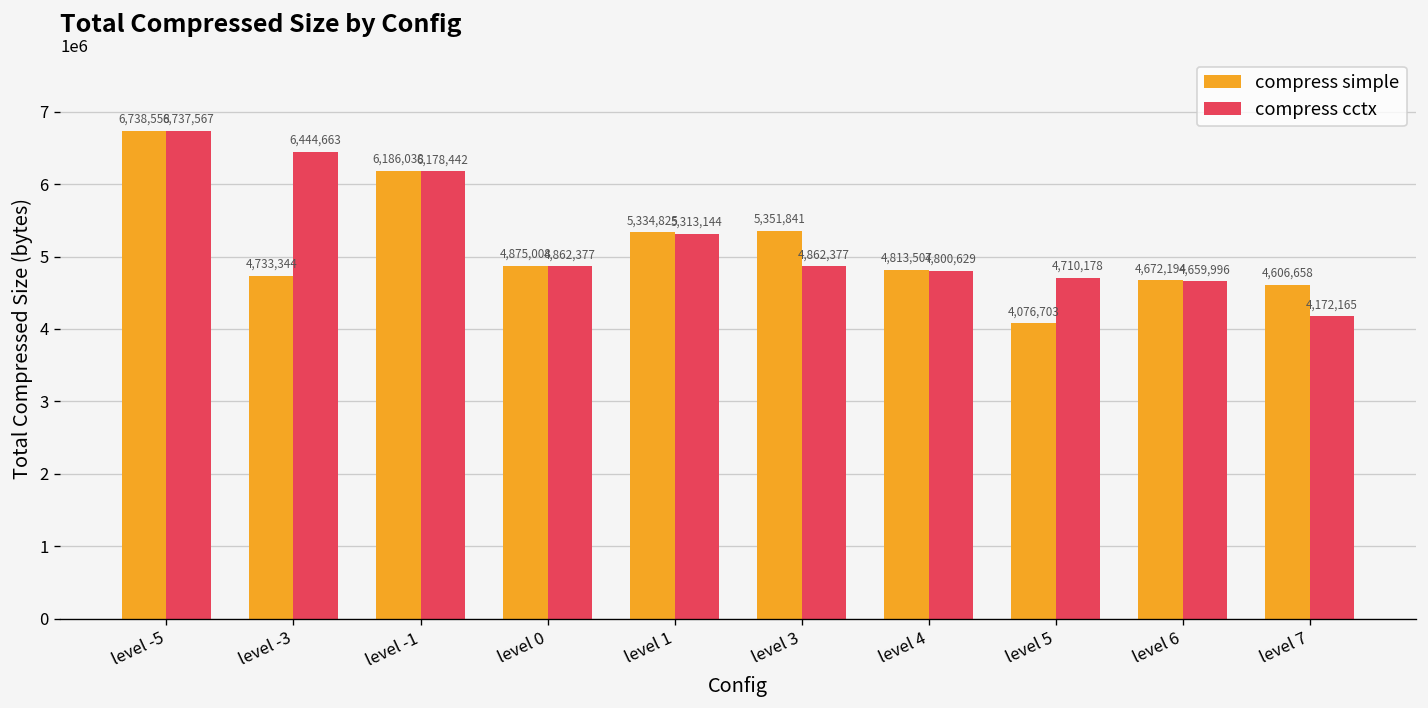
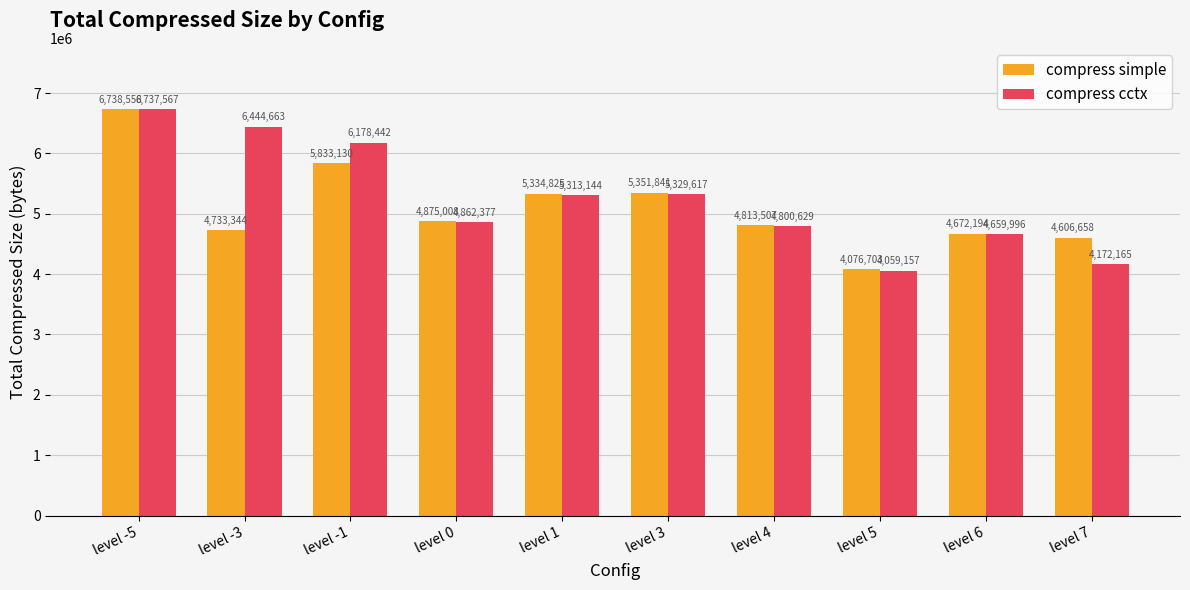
compress simple, level -1: 6,186,038 -> 5,833,130
compress cctx, level 3: 4,862,377 -> 5,329,617
compress cctx, level 5: 4,710,178 -> 4,059,157
